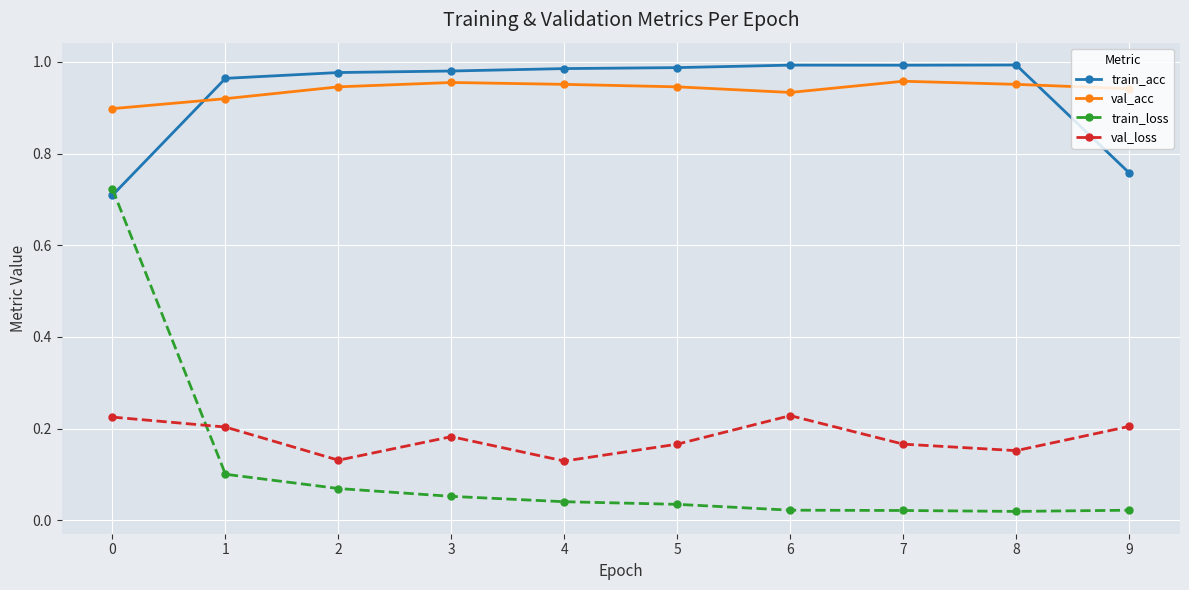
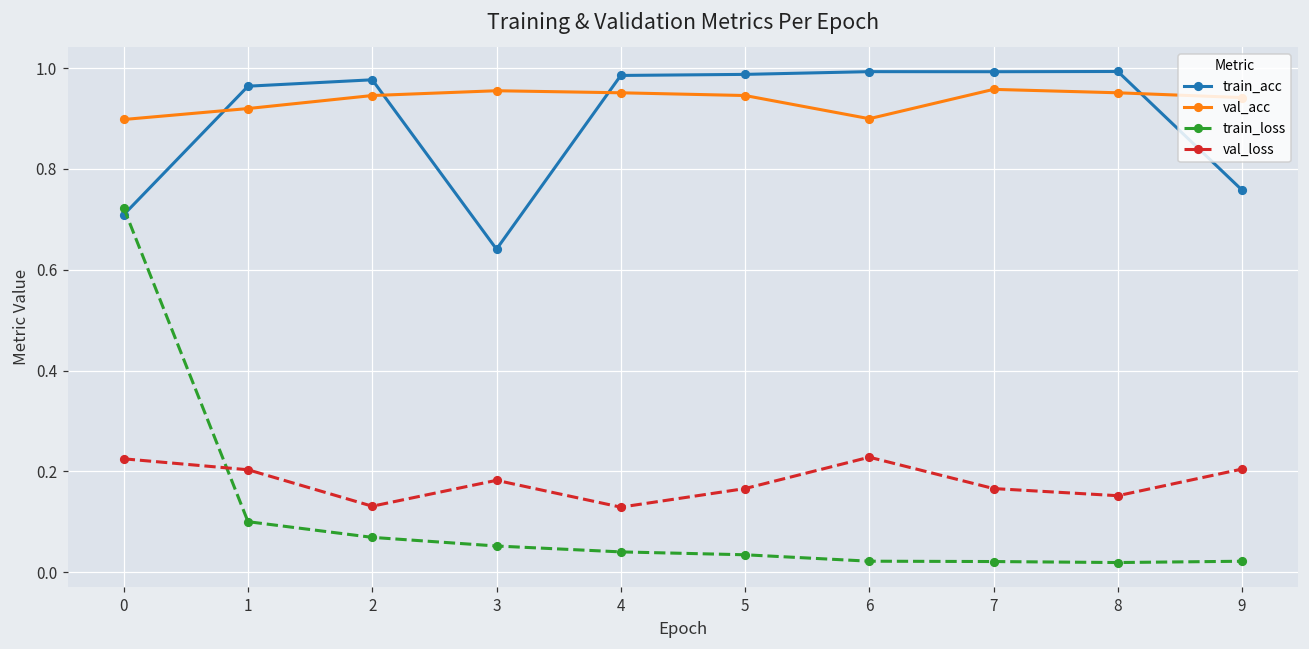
train_acc, 3: 0.98 -> 0.64
val_acc, 6: 0.93 -> 0.90
